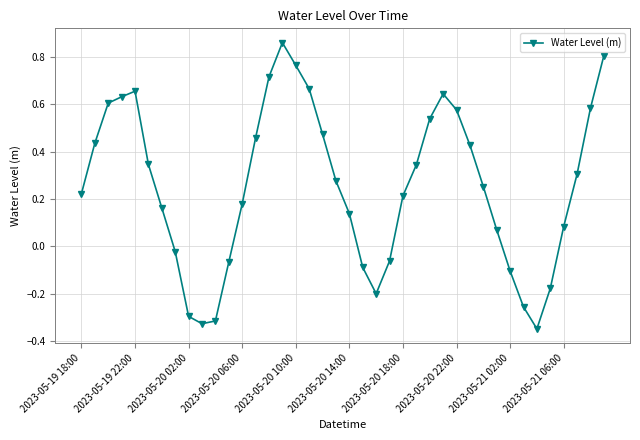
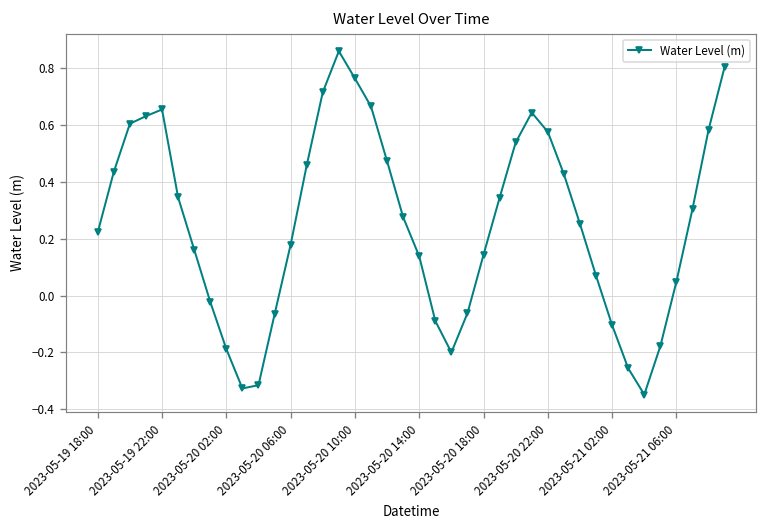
2023-05-20 02:00: -0.30 -> -0.19
2023-05-20 18:00: 0.21 -> 0.14
2023-05-21 06:00: 0.08 -> 0.05
